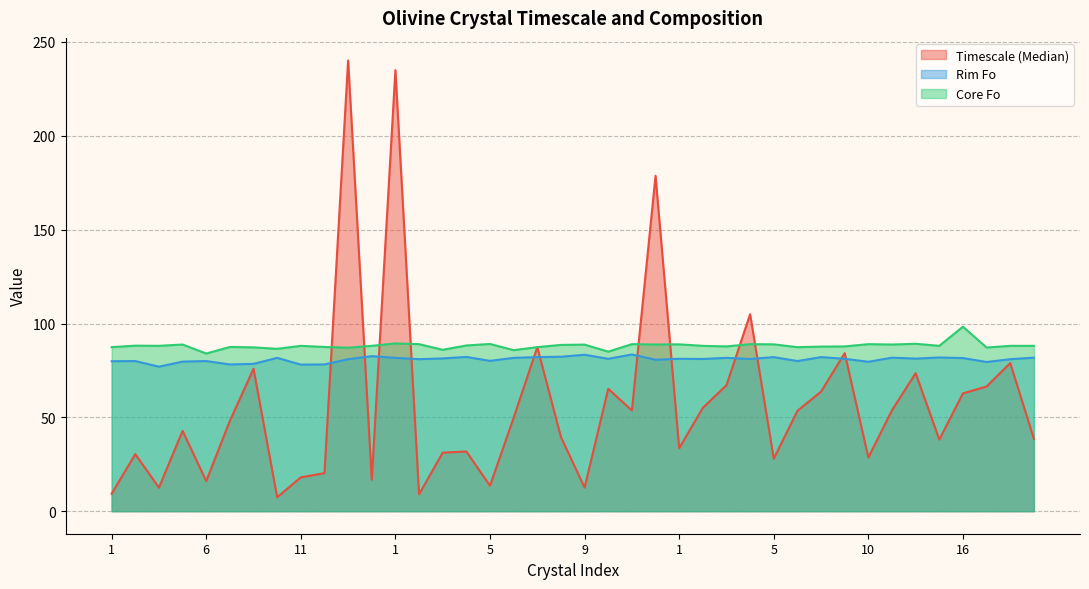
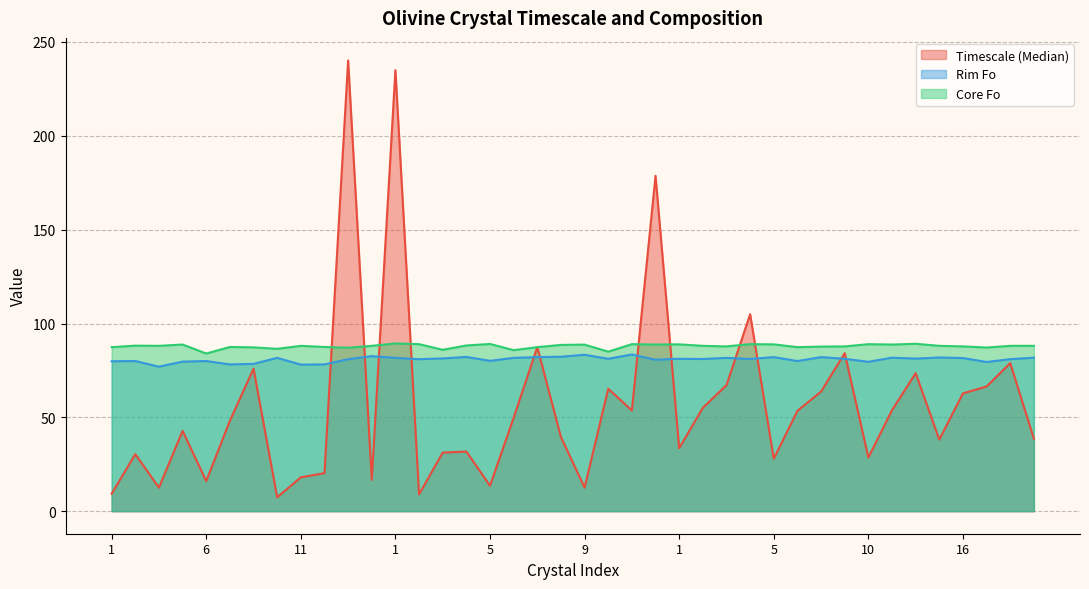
Core Fo, 16: 98 -> 88
